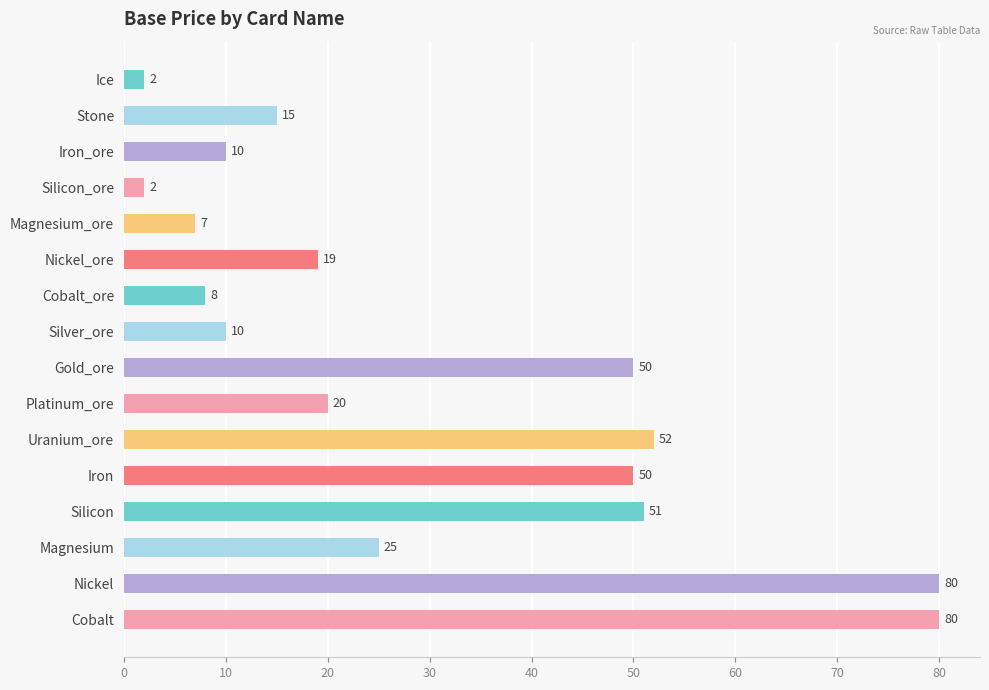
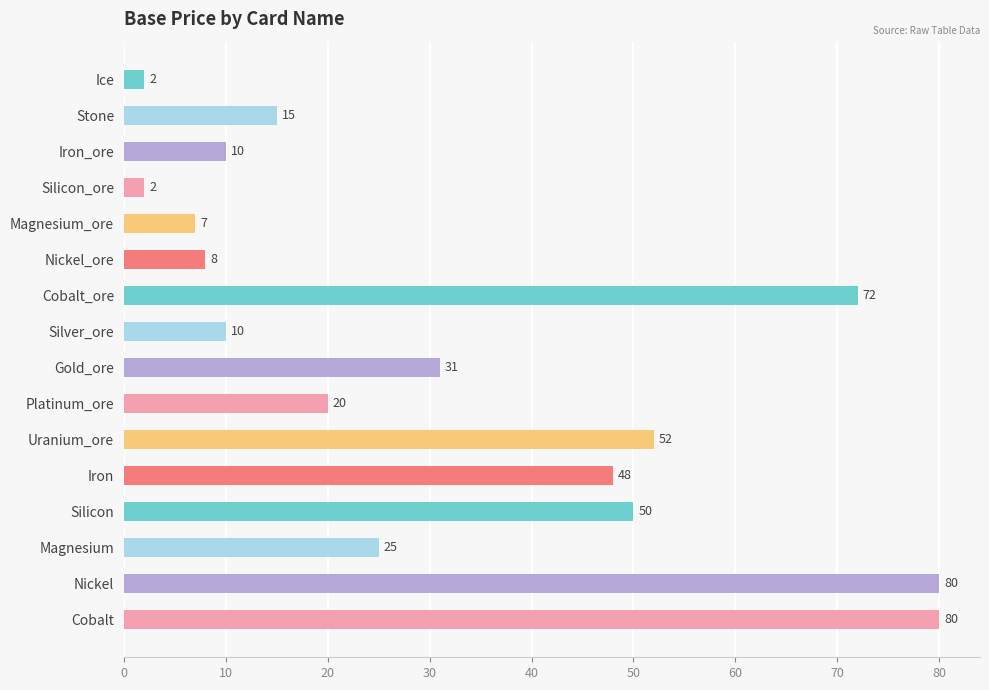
Nickel_ore: 19 -> 8
Cobalt_ore: 8 -> 72
Gold_ore: 50 -> 31
Iron: 50 -> 48
Silicon: 51 -> 50
